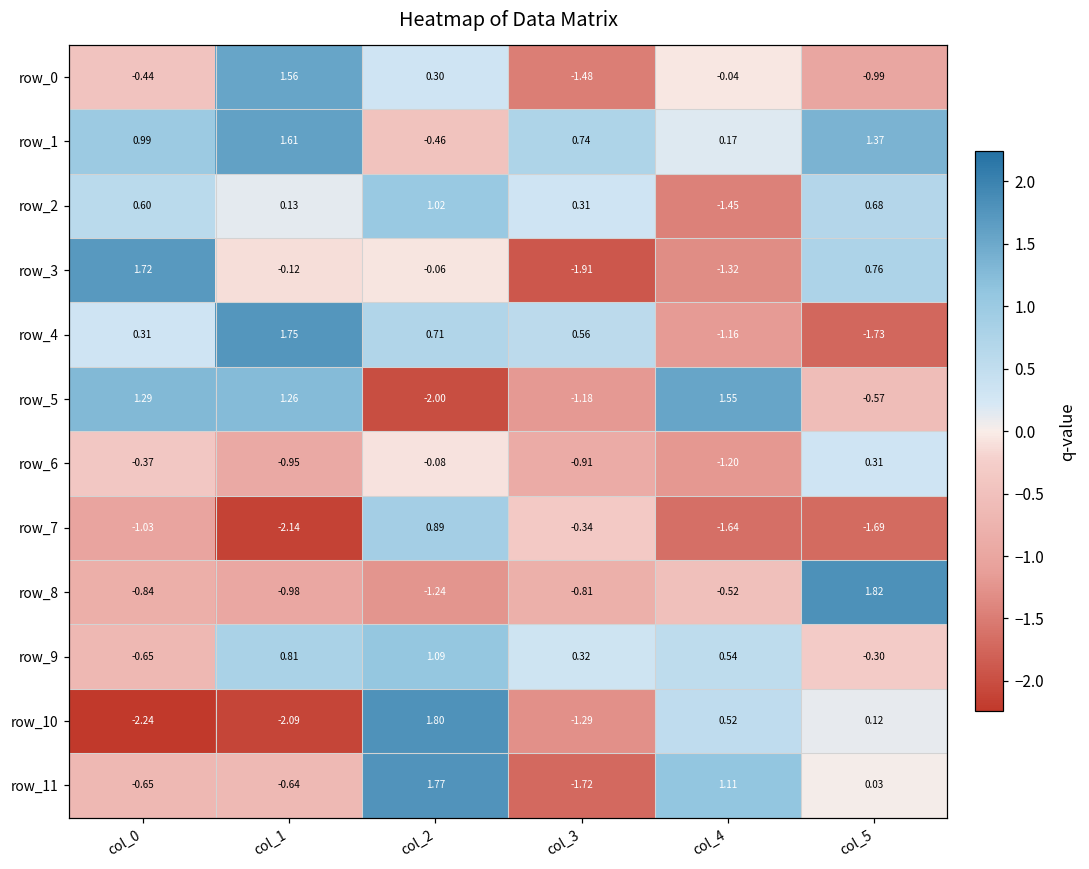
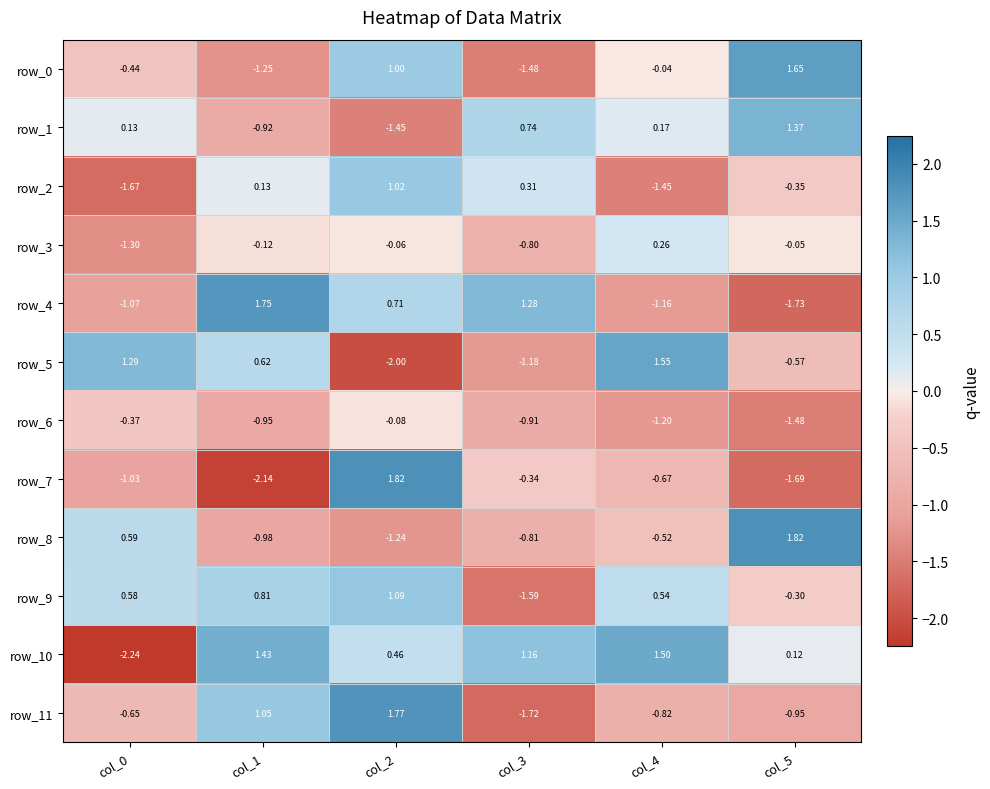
row_0, col_1: 1.56 -> -1.25
row_0, col_2: 0.30 -> 1.00
row_0, col_5: -0.99 -> 1.65
row_1, col_0: 0.99 -> 0.13
row_1, col_1: 1.61 -> -0.92
row_1, col_2: -0.46 -> -1.45
row_2, col_0: 0.60 -> -1.67
row_2, col_5: 0.68 -> -0.35
row_3, col_0: 1.72 -> -1.30
row_3, col_3: -1.91 -> -0.80
row_3, col_4: -1.32 -> 0.26
row_3, col_5: 0.76 -> -0.05
row_4, col_0: 0.31 -> -1.07
row_4, col_3: 0.56 -> 1.28
row_5, col_1: 1.26 -> 0.62
row_6, col_5: 0.31 -> -1.48
row_7, col_2: 0.89 -> 1.82
row_7, col_4: -1.64 -> -0.67
row_8, col_0: -0.84 -> 0.59
row_9, col_0: -0.65 -> 0.58
row_9, col_3: 0.32 -> -1.59
row_10, col_1: -2.09 -> 1.43
row_10, col_2: 1.80 -> 0.46
row_10, col_3: -1.29 -> 1.16
row_10, col_4: 0.52 -> 1.50
row_11, col_1: -0.64 -> 1.05
row_11, col_4: 1.11 -> -0.82
row_11, col_5: 0.03 -> -0.95
